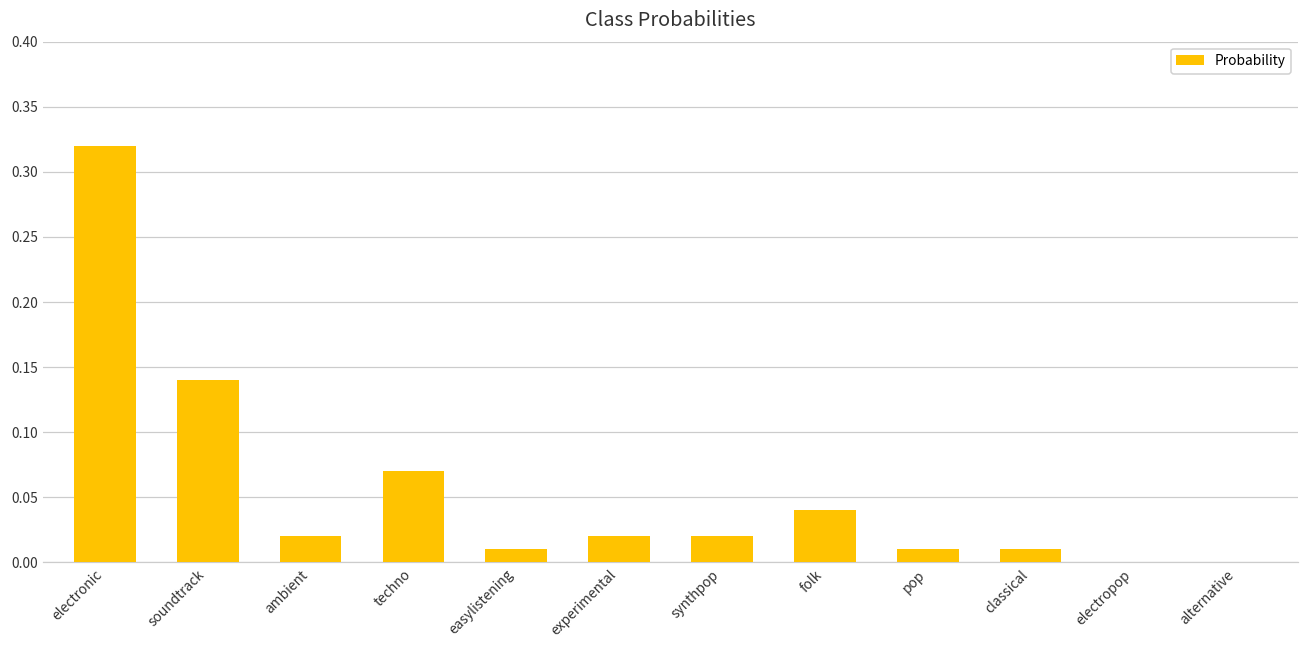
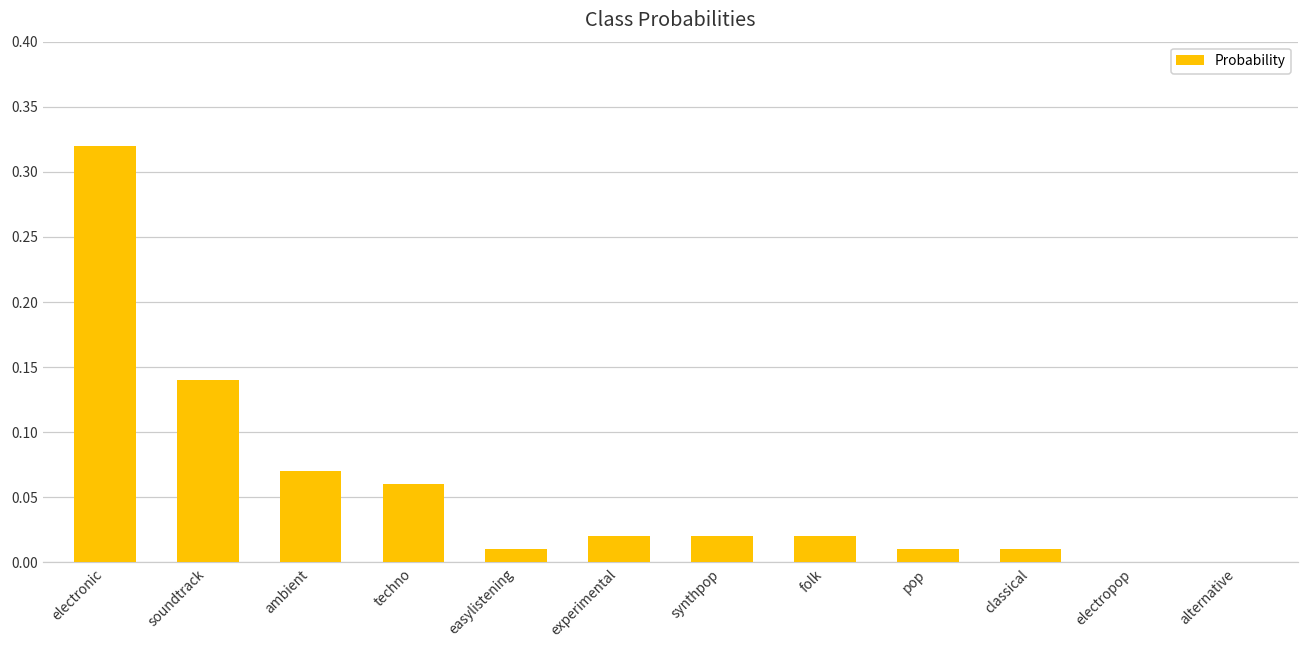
ambient: 0.02 -> 0.07
techno: 0.07 -> 0.06
folk: 0.04 -> 0.02
